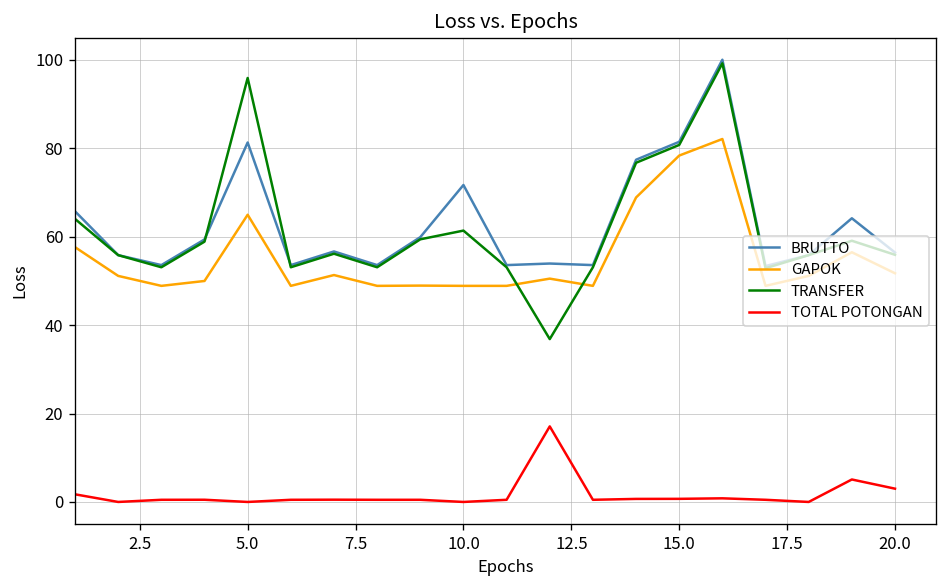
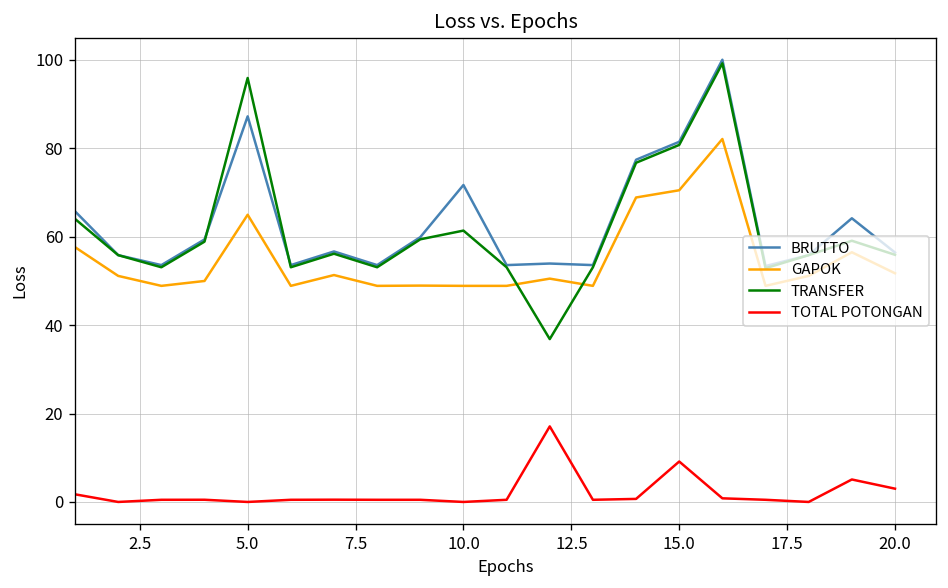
BRUTTO, 5.0: 81 -> 87
GAPOK, 15.0: 78 -> 70
TOTAL POTONGAN, 15.0: 1 -> 9
